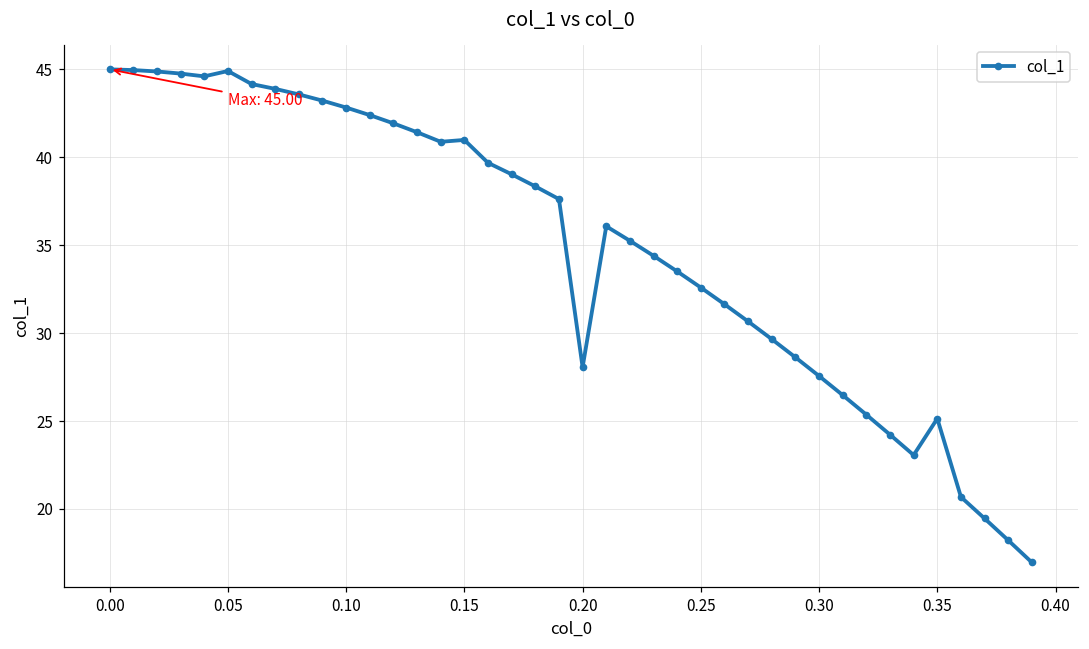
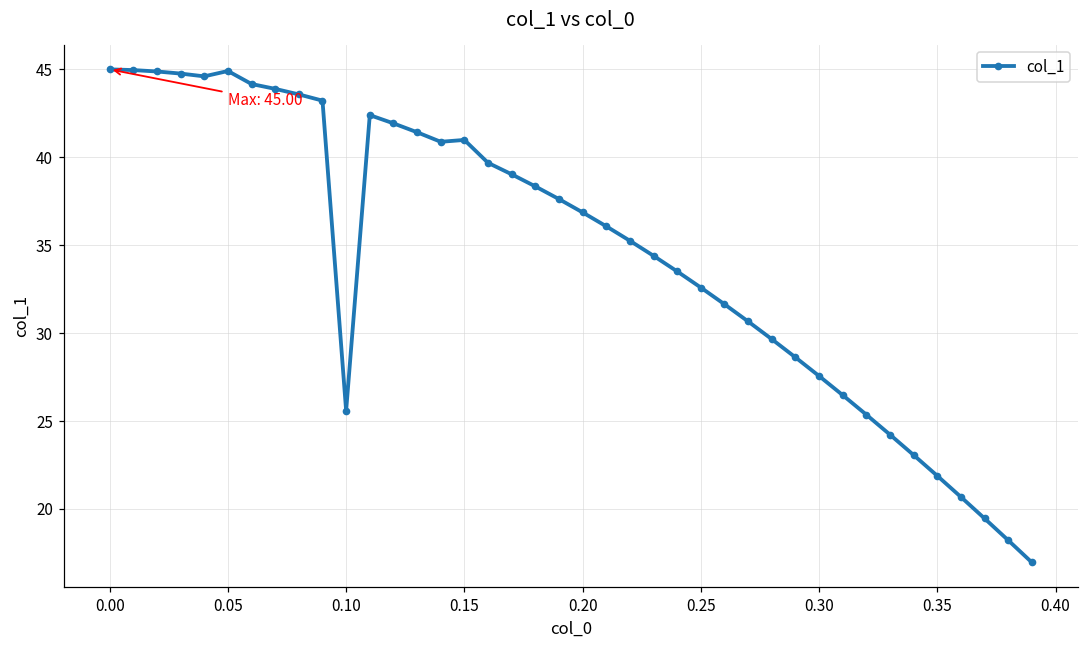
0.10: 42.8 -> 25.6
0.20: 28.1 -> 36.9
0.35: 25.1 -> 21.9
